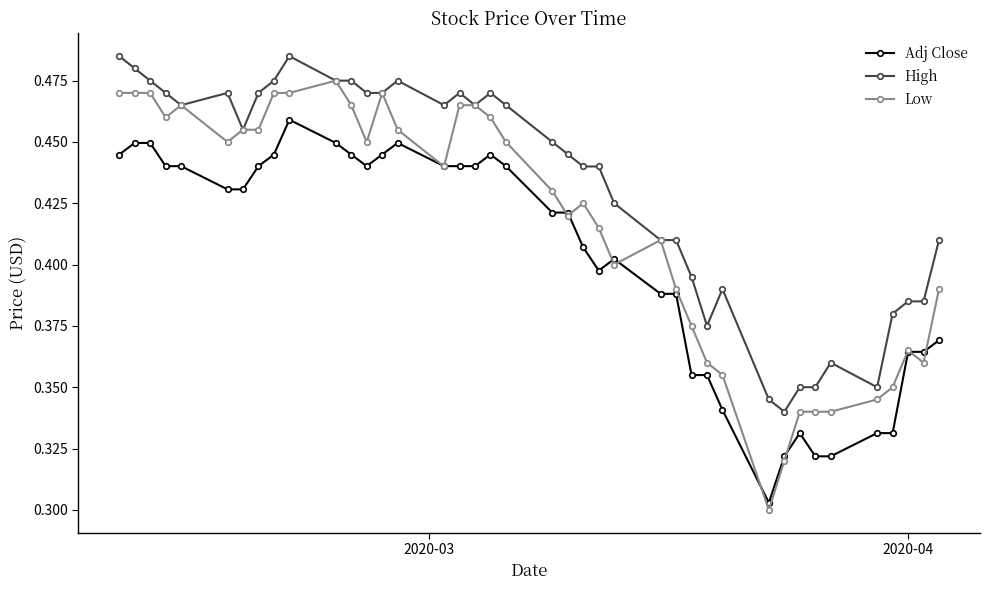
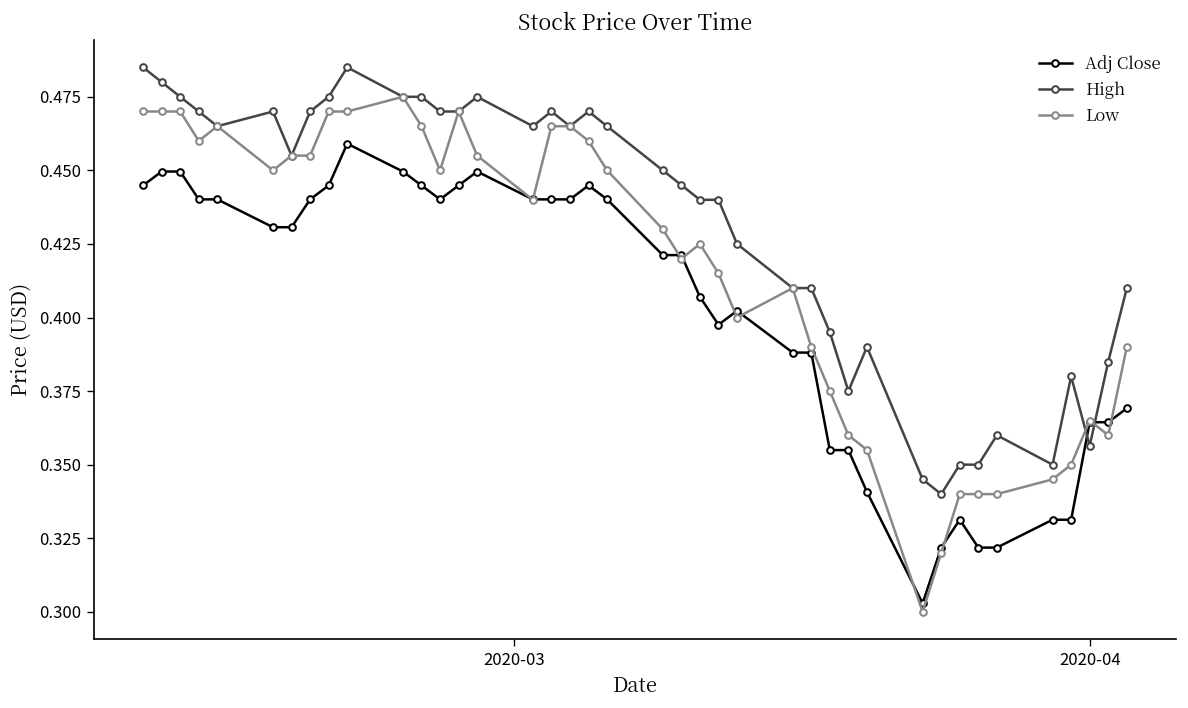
High, 2020-04: 0.385 -> 0.356
